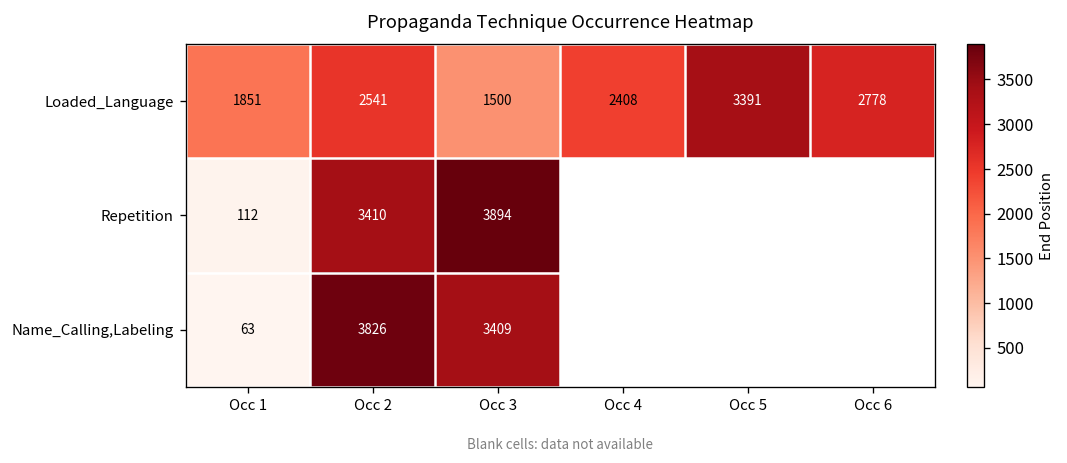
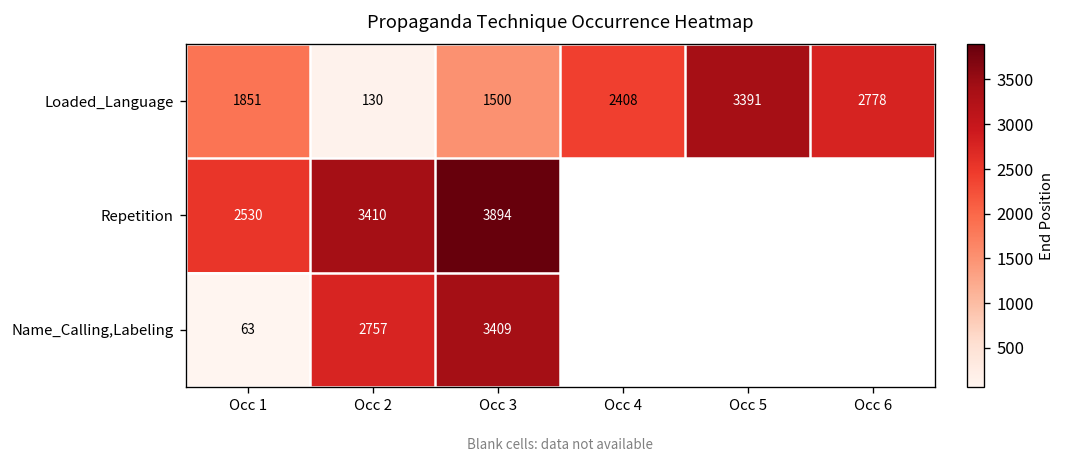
Loaded_Language, Occ 2: 2541 -> 130
Repetition, Occ 1: 112 -> 2530
Name_Calling,Labeling, Occ 2: 3826 -> 2757
